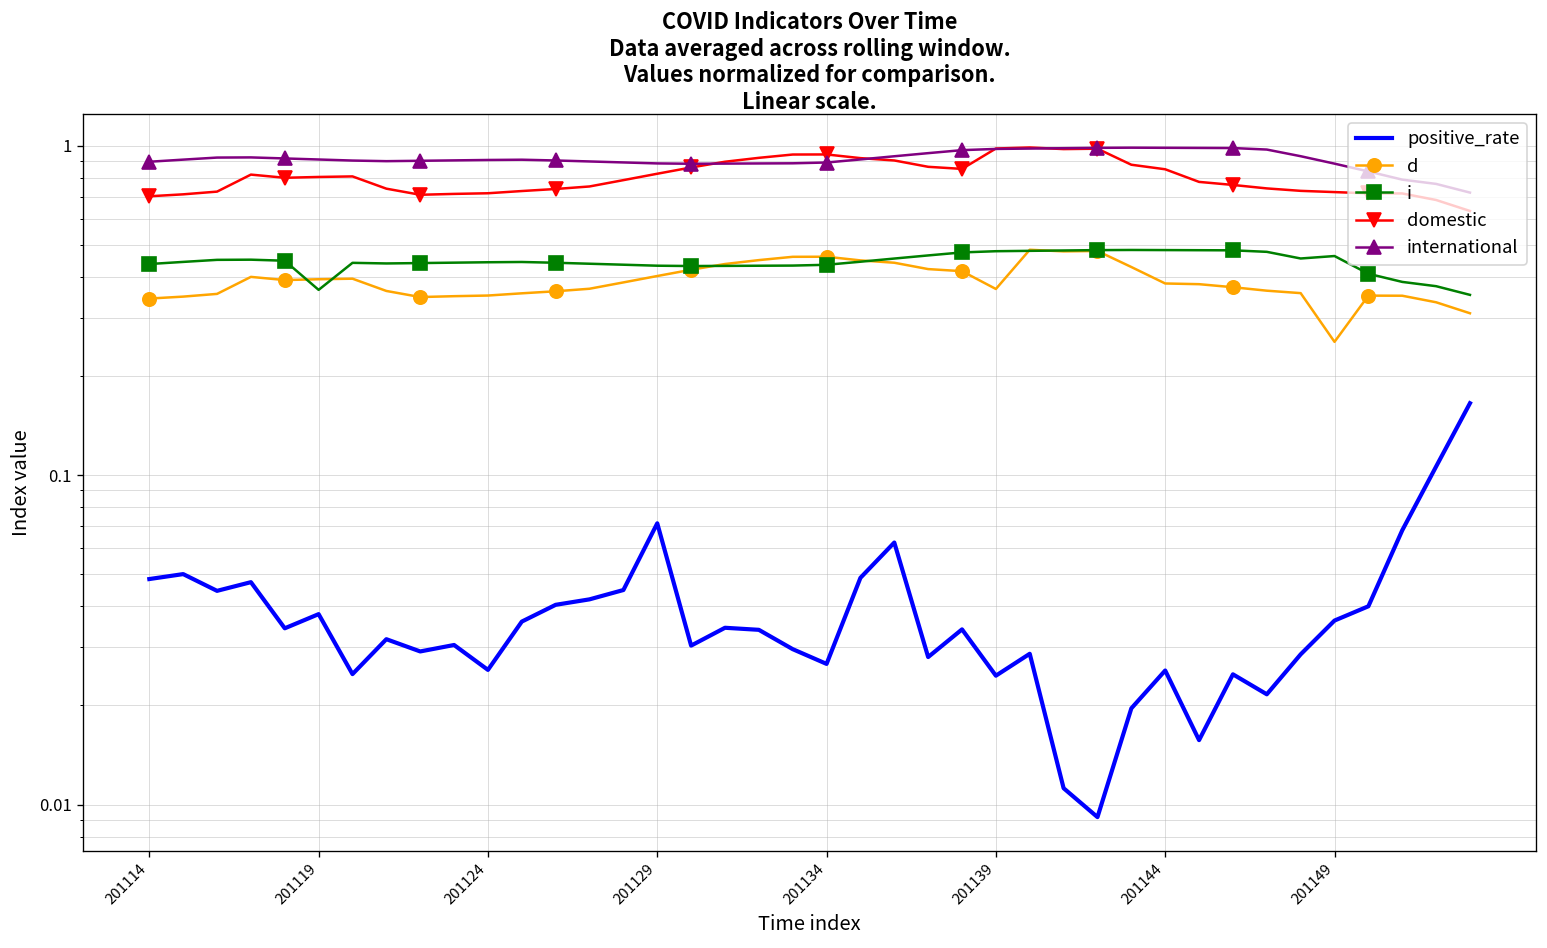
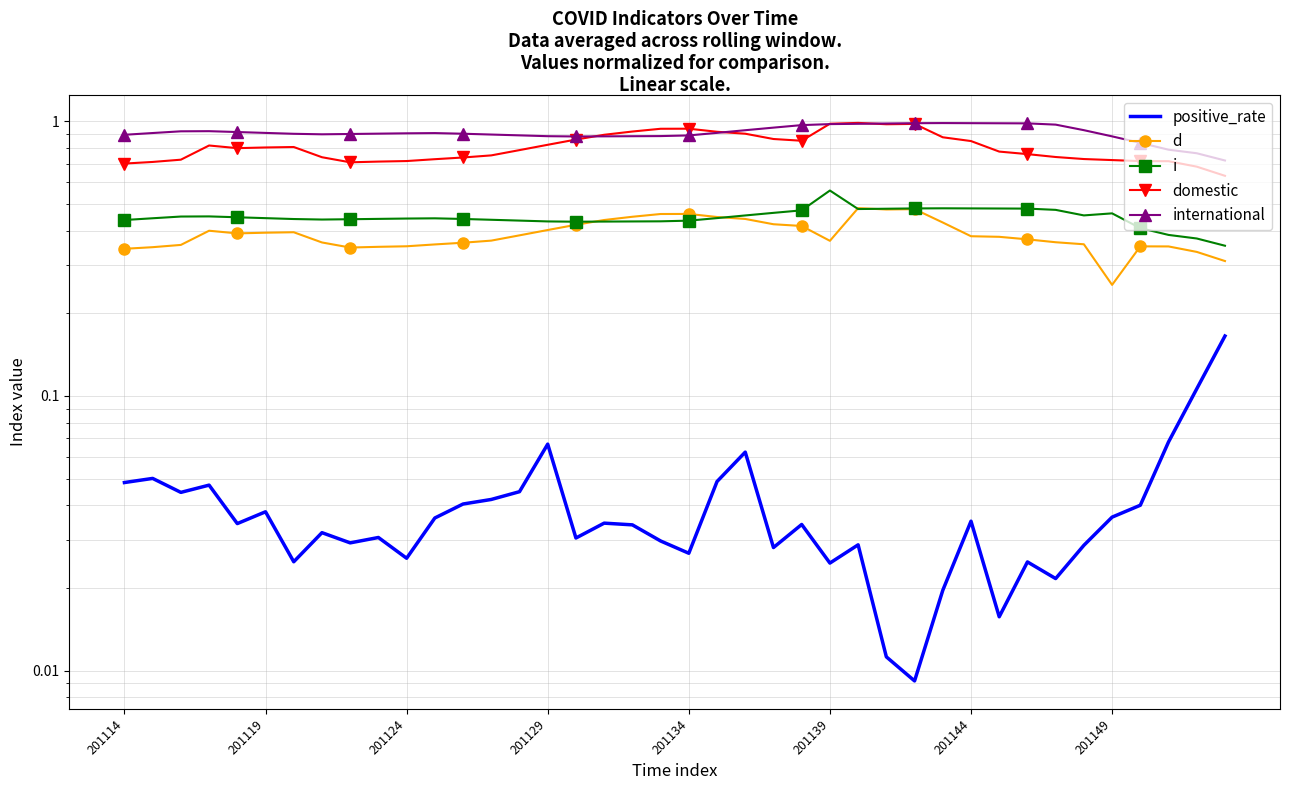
i, 201119: 0.37 -> 0.44
positive_rate, 201129: 0.071 -> 0.067
i, 201139: 0.48 -> 0.56
positive_rate, 201144: 0.026 -> 0.035
